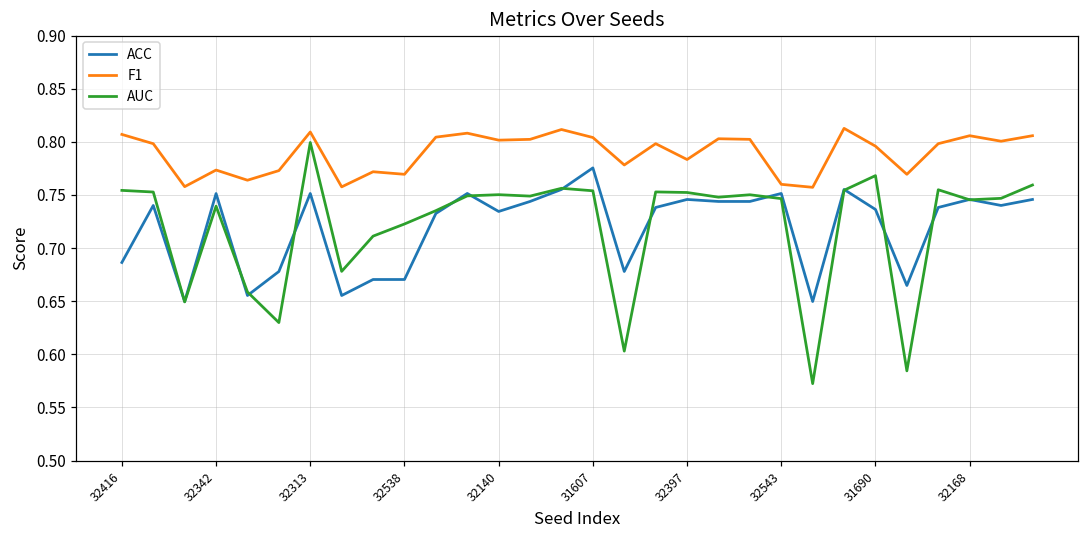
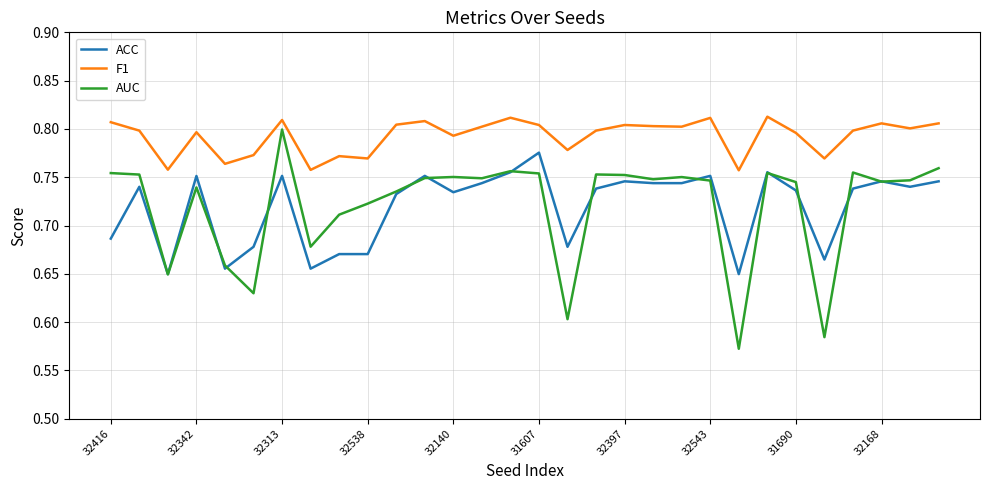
F1, 32342: 0.77 -> 0.80
F1, 32140: 0.80 -> 0.79
F1, 32397: 0.78 -> 0.80
F1, 32543: 0.76 -> 0.81
AUC, 31690: 0.77 -> 0.74
